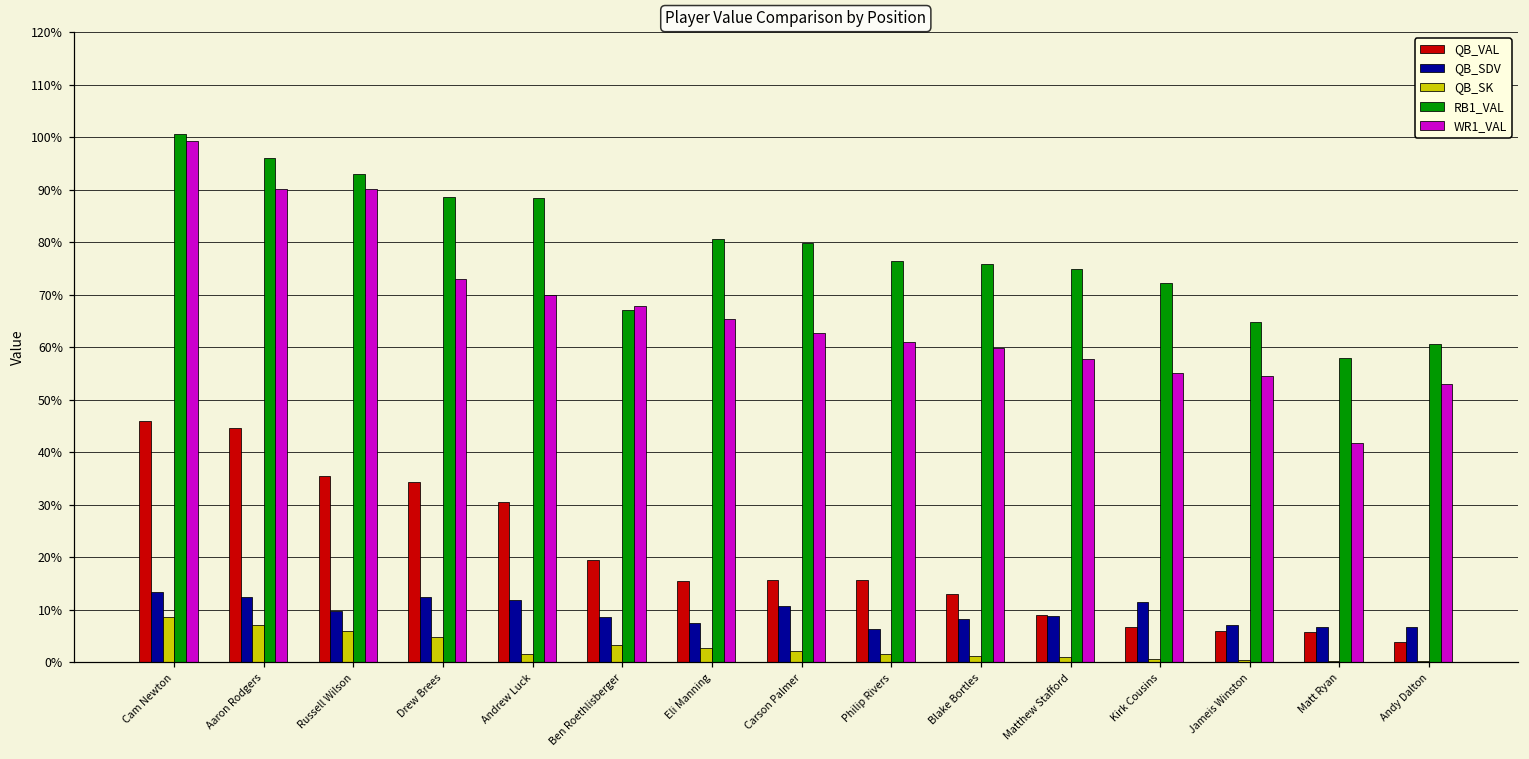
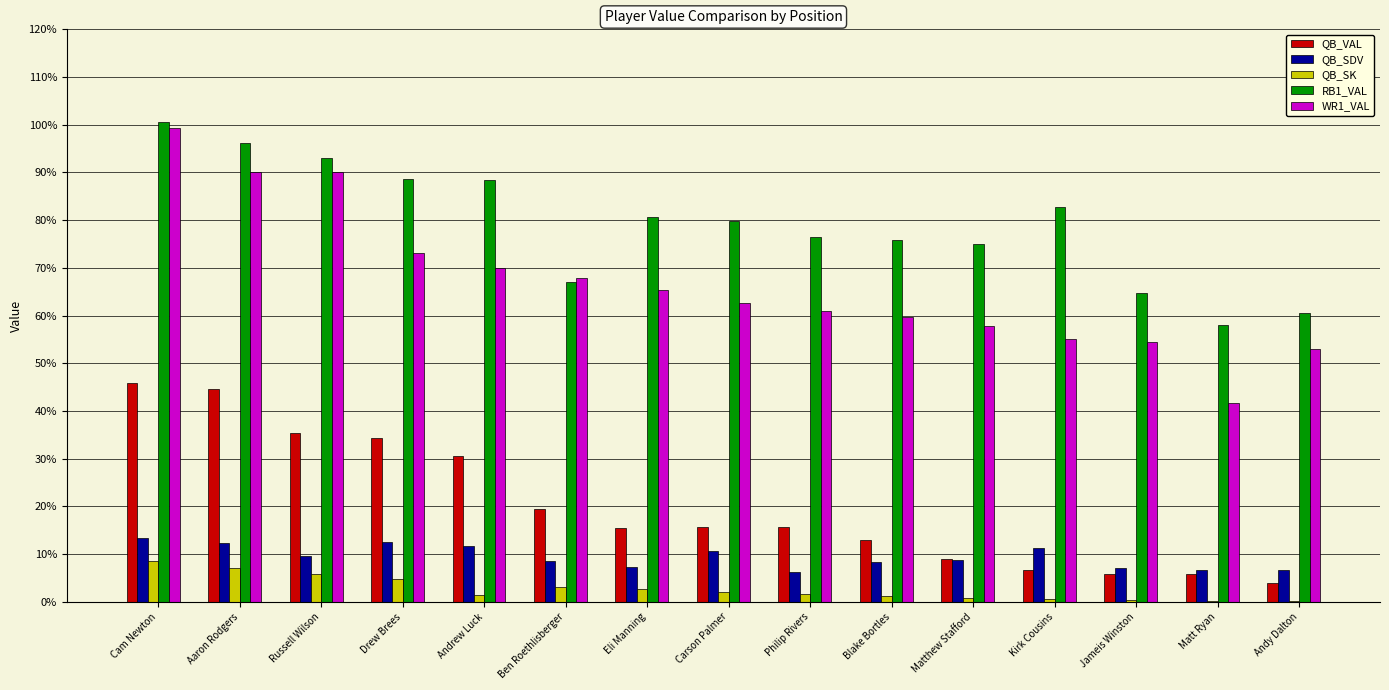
RB1_VAL, Kirk Cousins: 72% -> 83%
